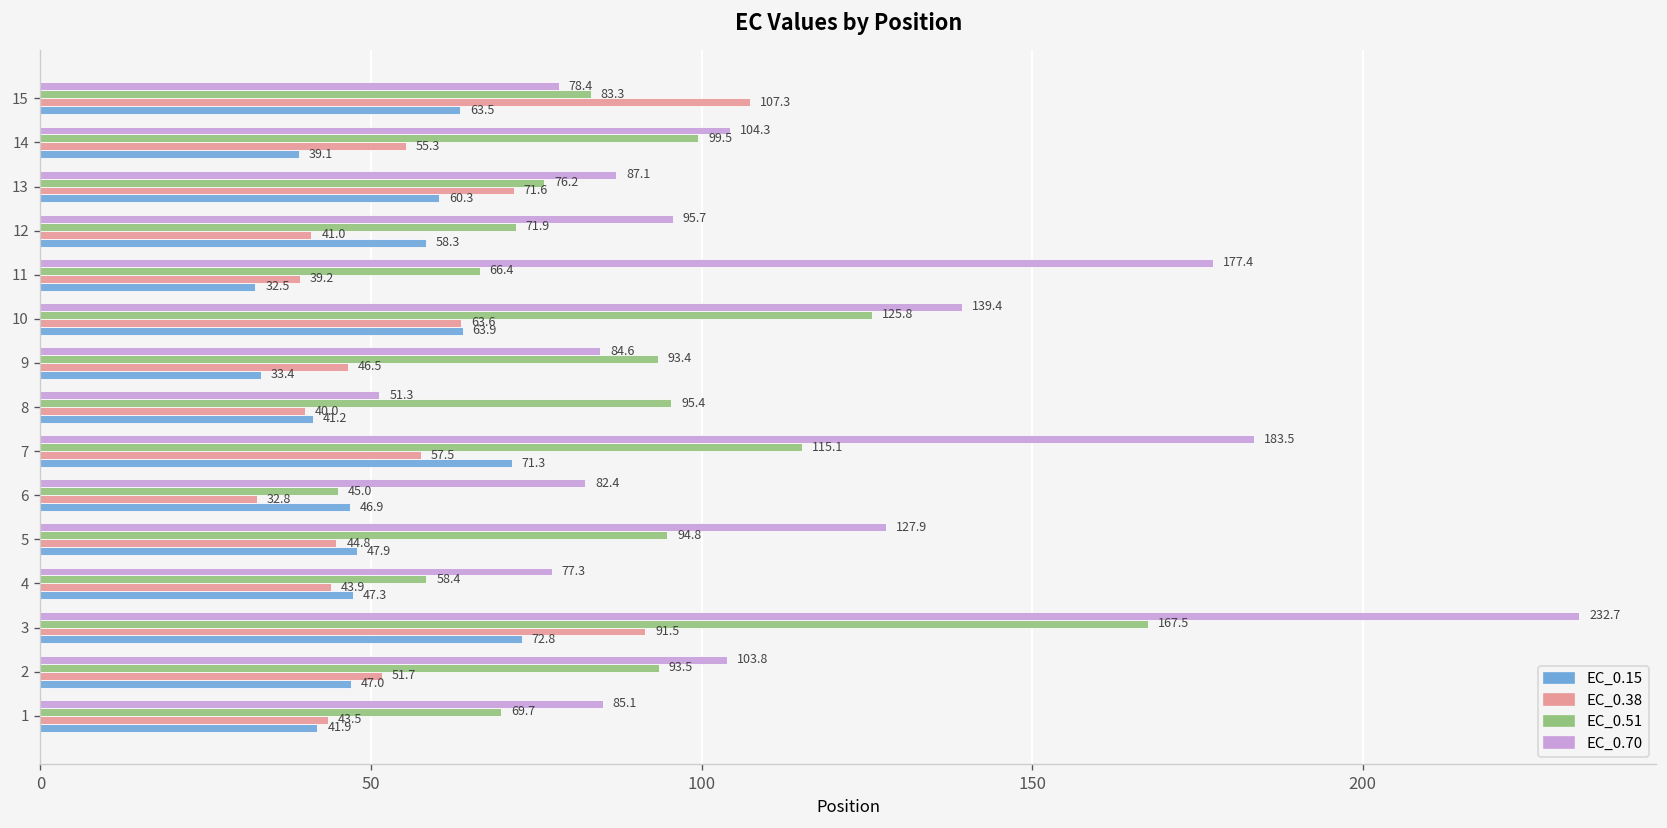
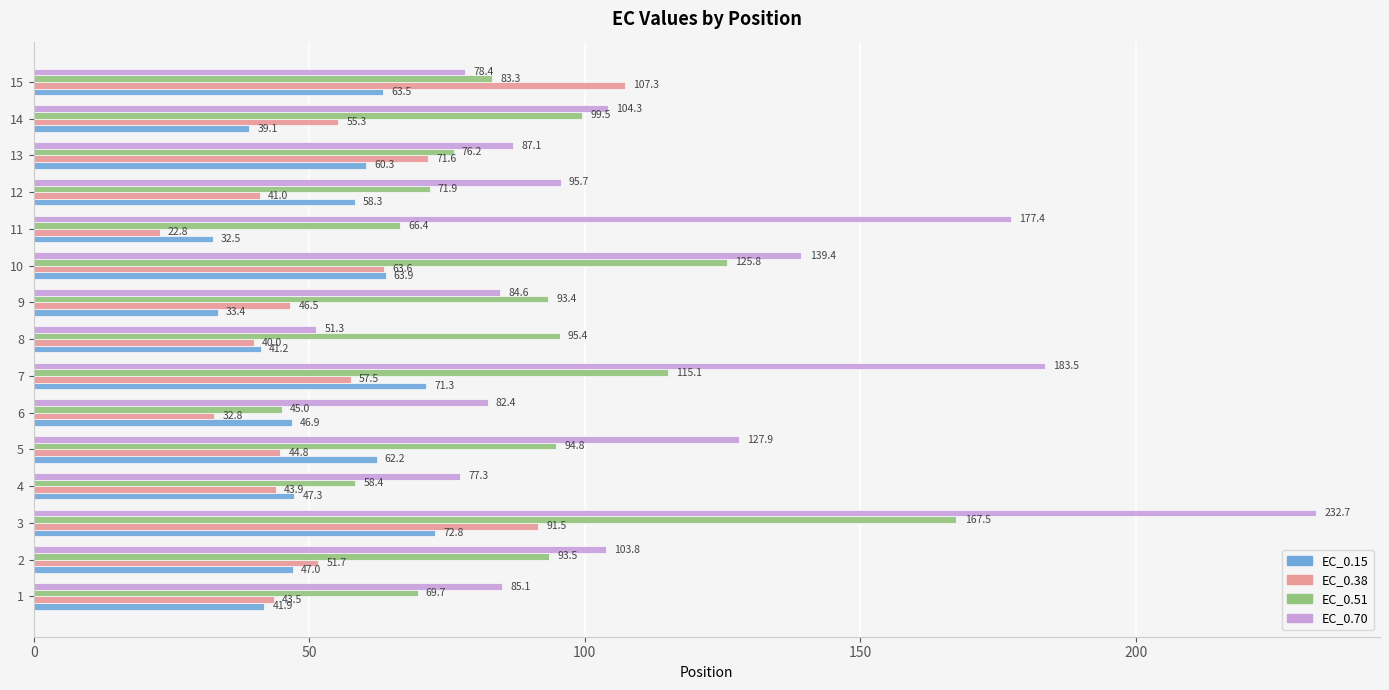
EC_0.38, 11: 39.2 -> 22.8
EC_0.15, 5: 47.9 -> 62.2
